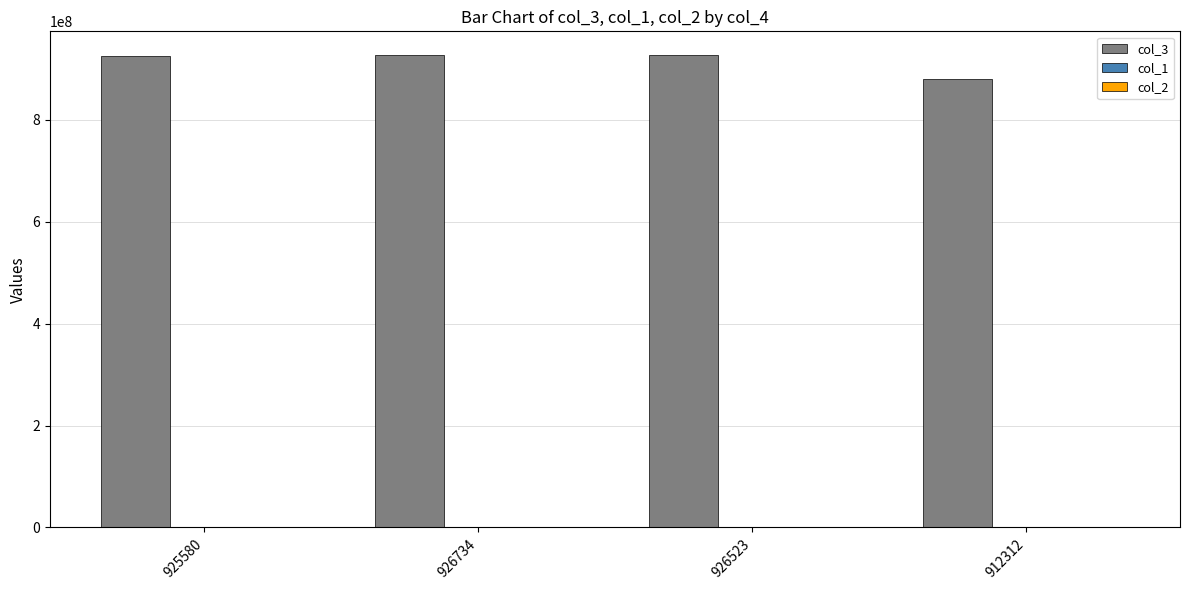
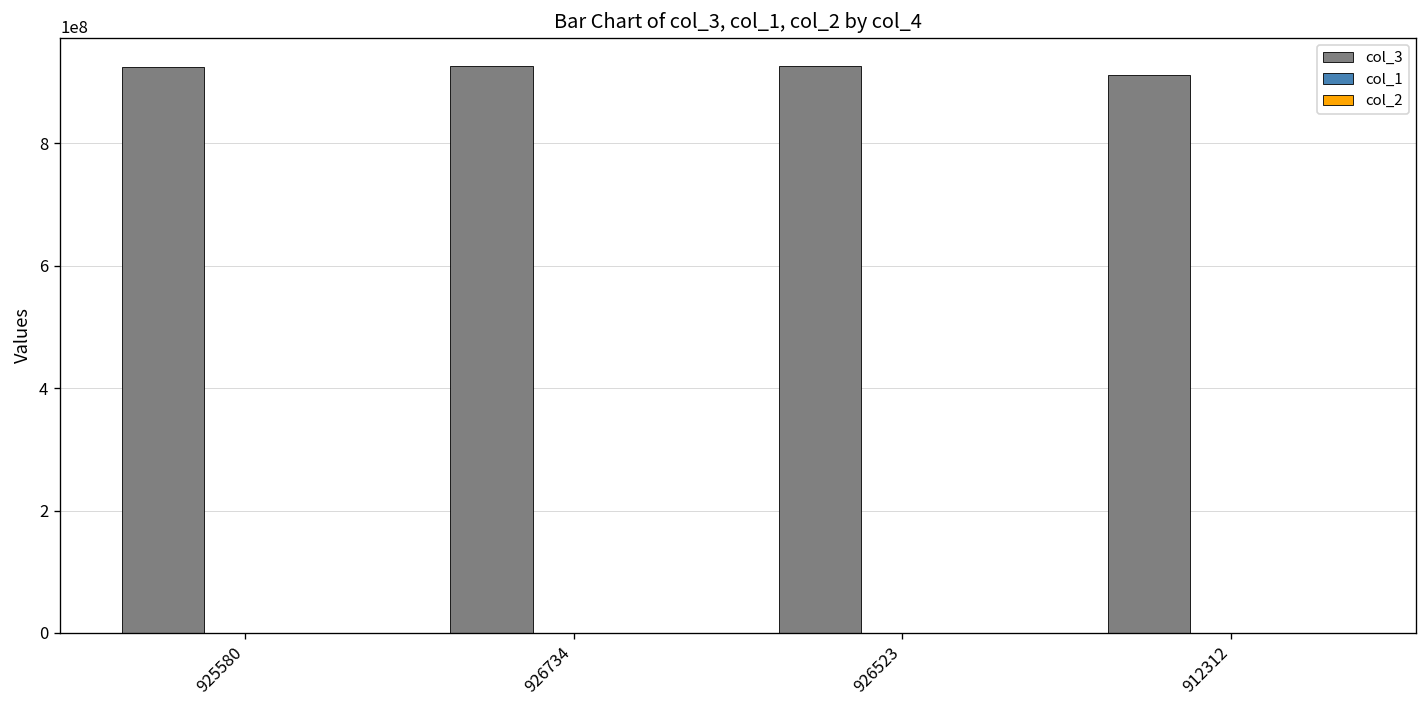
col_3, 912312: 880000000 -> 910000000
